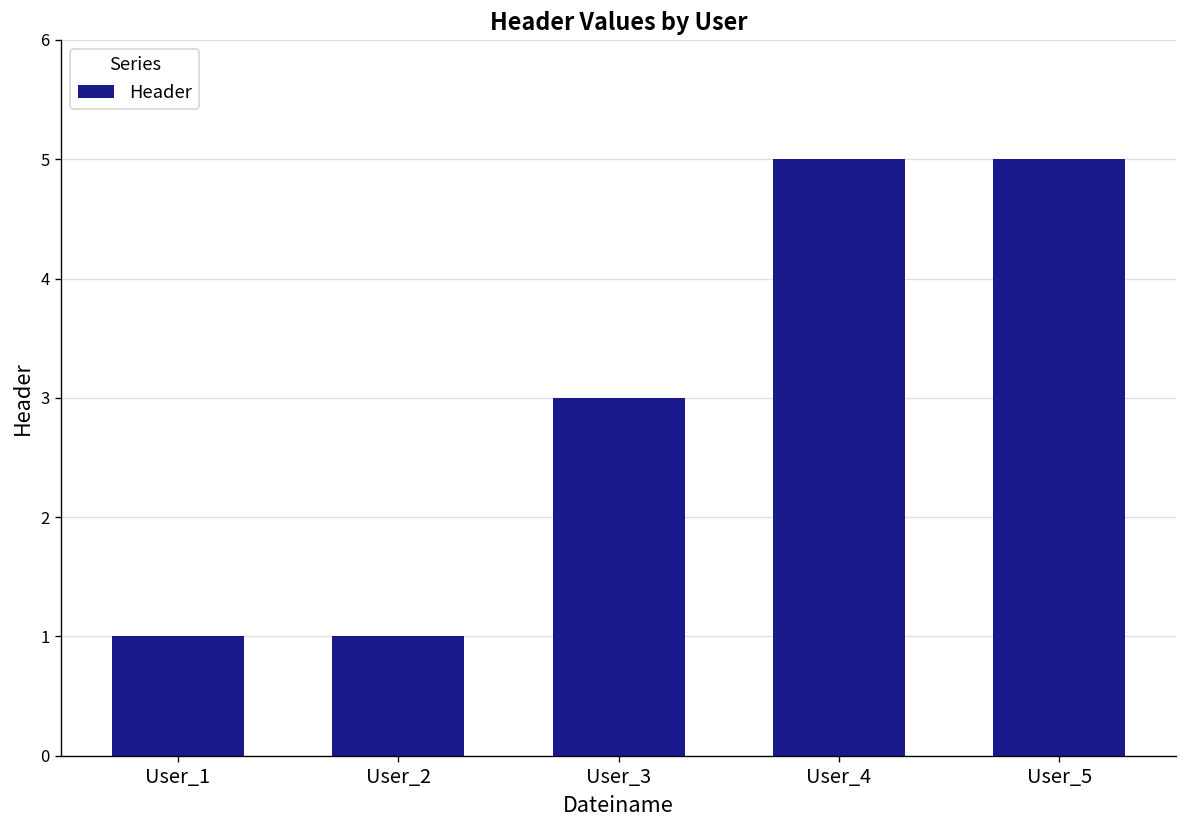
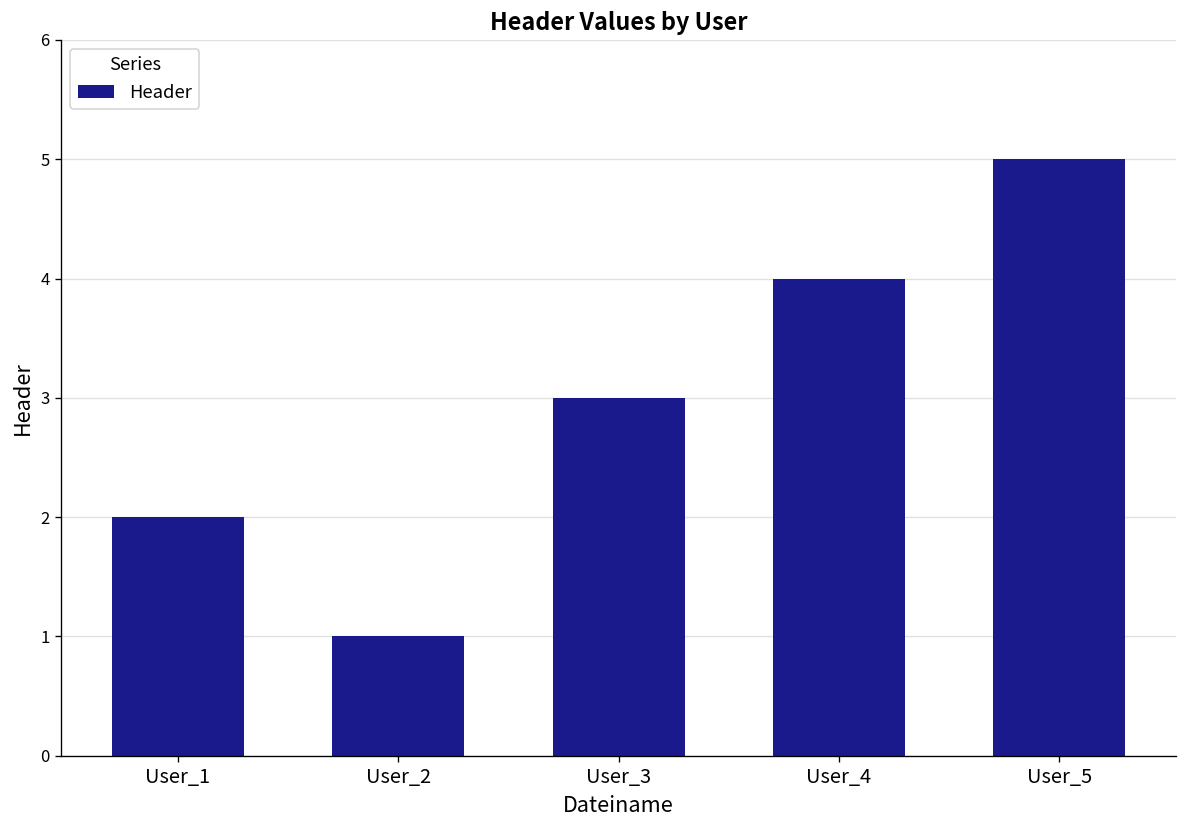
User_1: 1 -> 2
User_4: 5 -> 4
